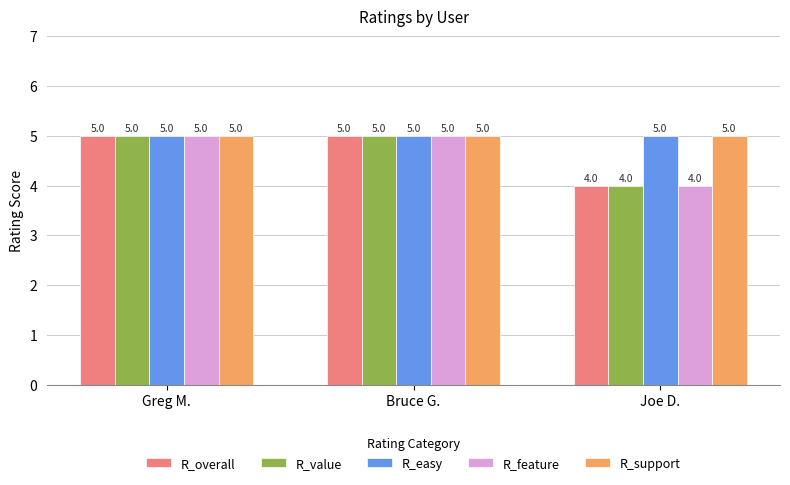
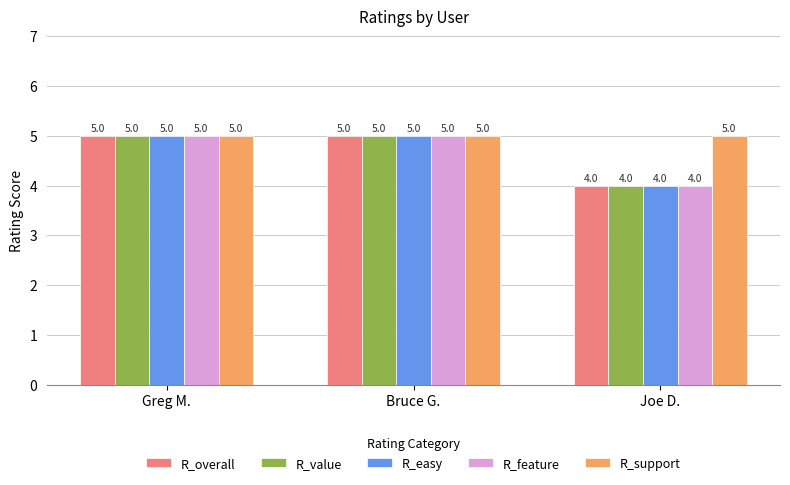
R_easy, Joe D.: 5.0 -> 4.0
